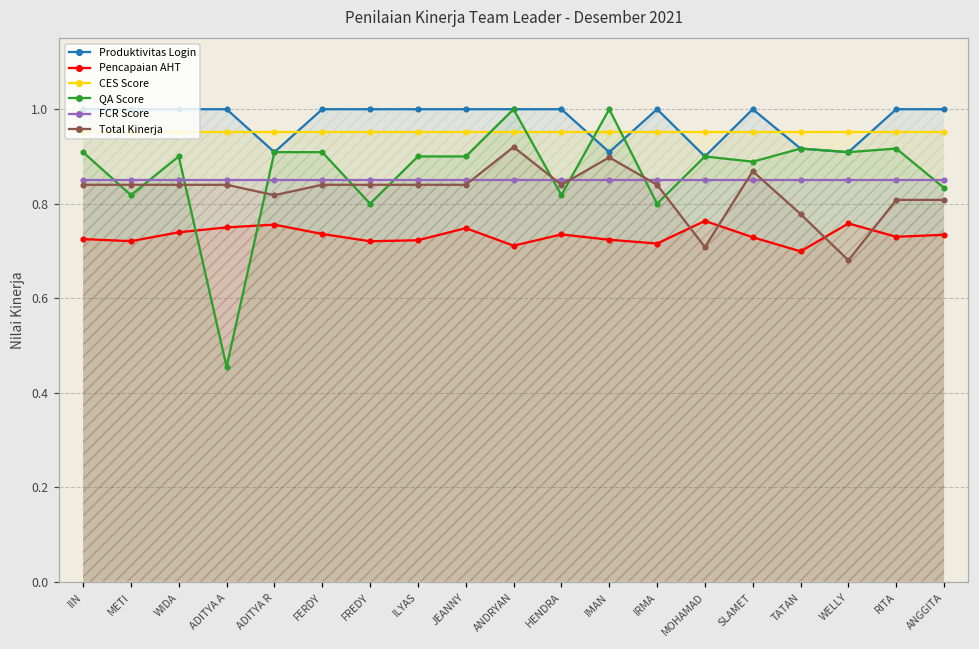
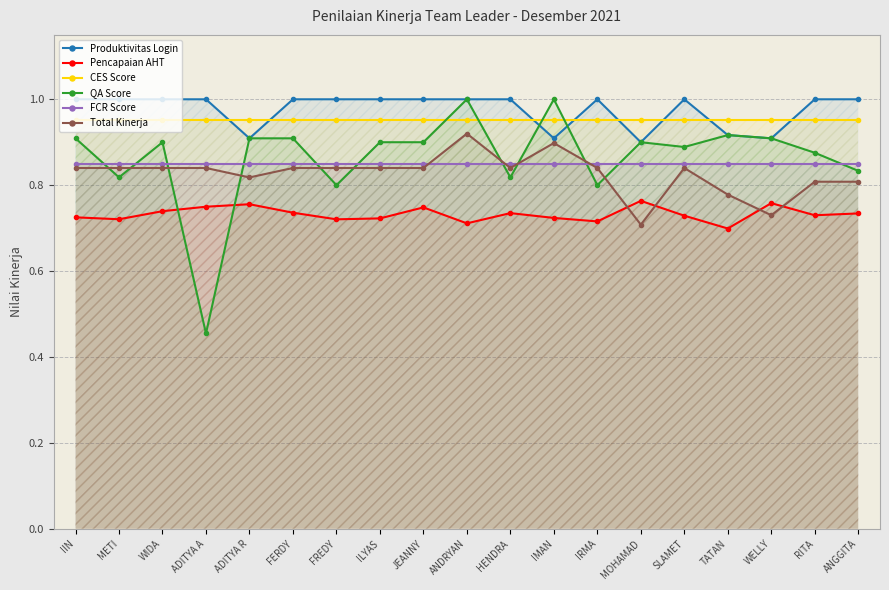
Total Kinerja, SLAMET: 0.87 -> 0.84
Total Kinerja, WELLY: 0.68 -> 0.73
QA Score, RITA: 0.92 -> 0.88
